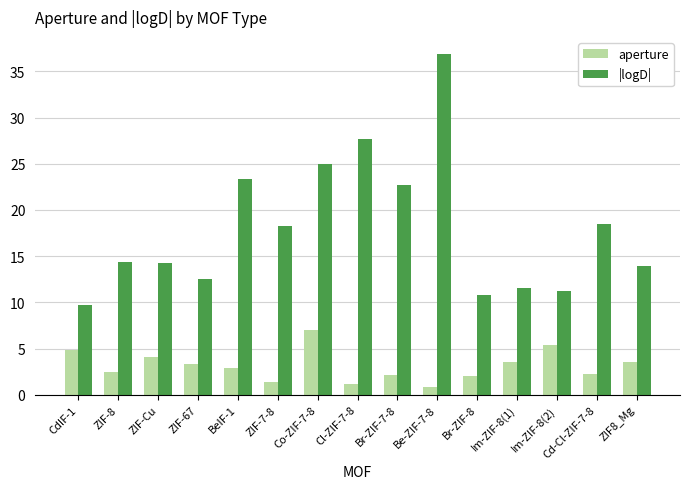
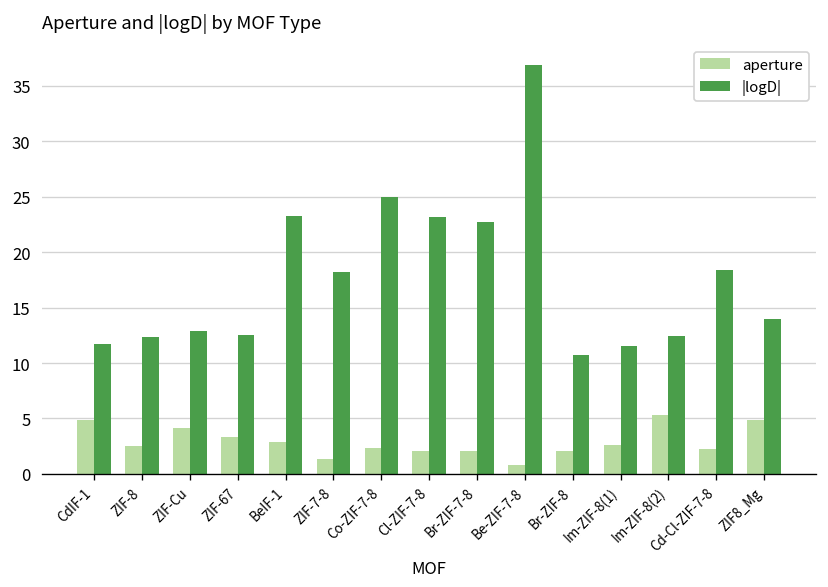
|logD|, CdIF-1: 10 -> 12
|logD|, ZIF-8: 14 -> 12
|logD|, ZIF-Cu: 14 -> 13
aperture, Co-ZIF-7-8: 7 -> 2
aperture, Cl-ZIF-7-8: 1 -> 2
|logD|, Cl-ZIF-7-8: 28 -> 23
aperture, Im-ZIF-8(1): 4 -> 3
|logD|, Im-ZIF-8(2): 11 -> 12
aperture, ZIF8_Mg: 4 -> 5
